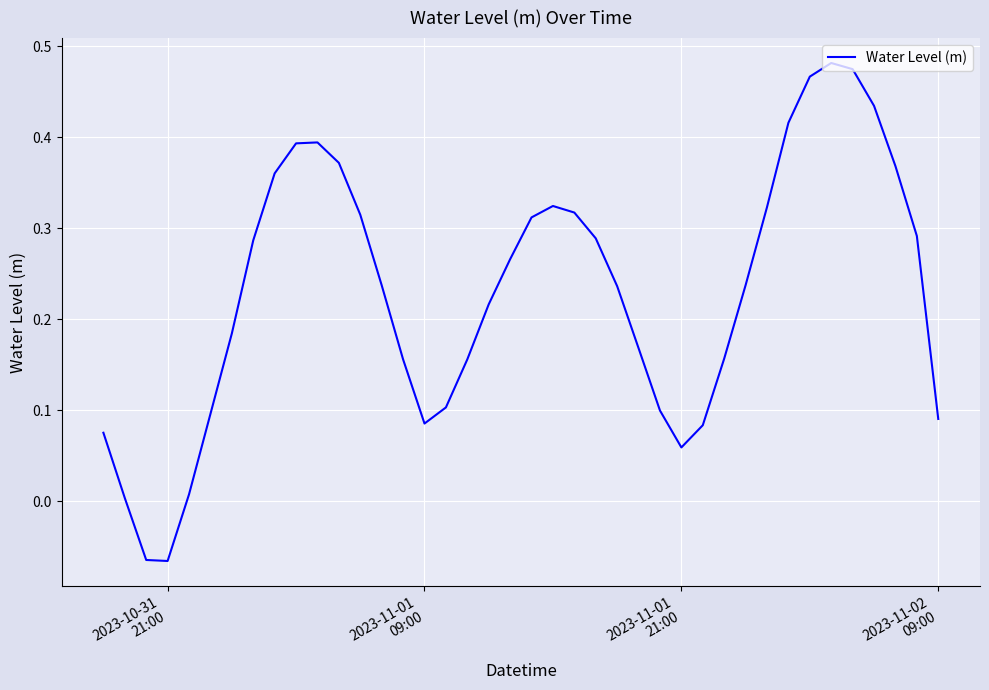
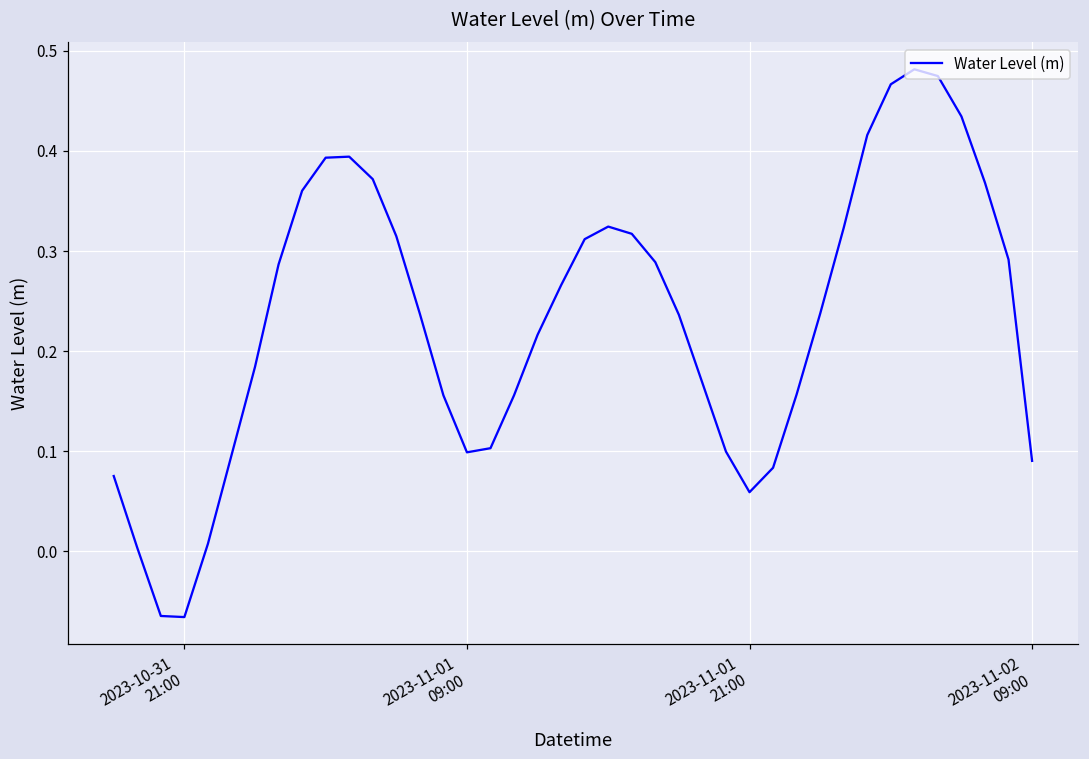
2023-11-01 09:00: 0.09 -> 0.10
